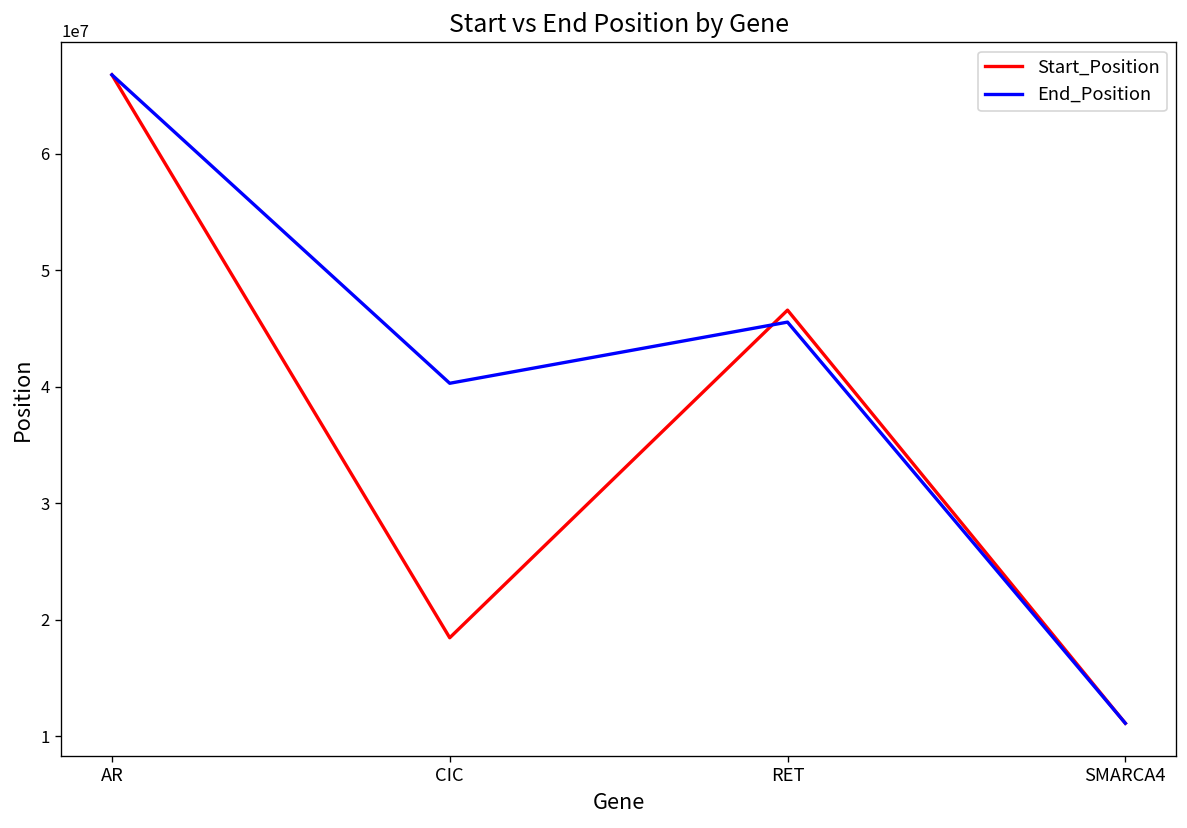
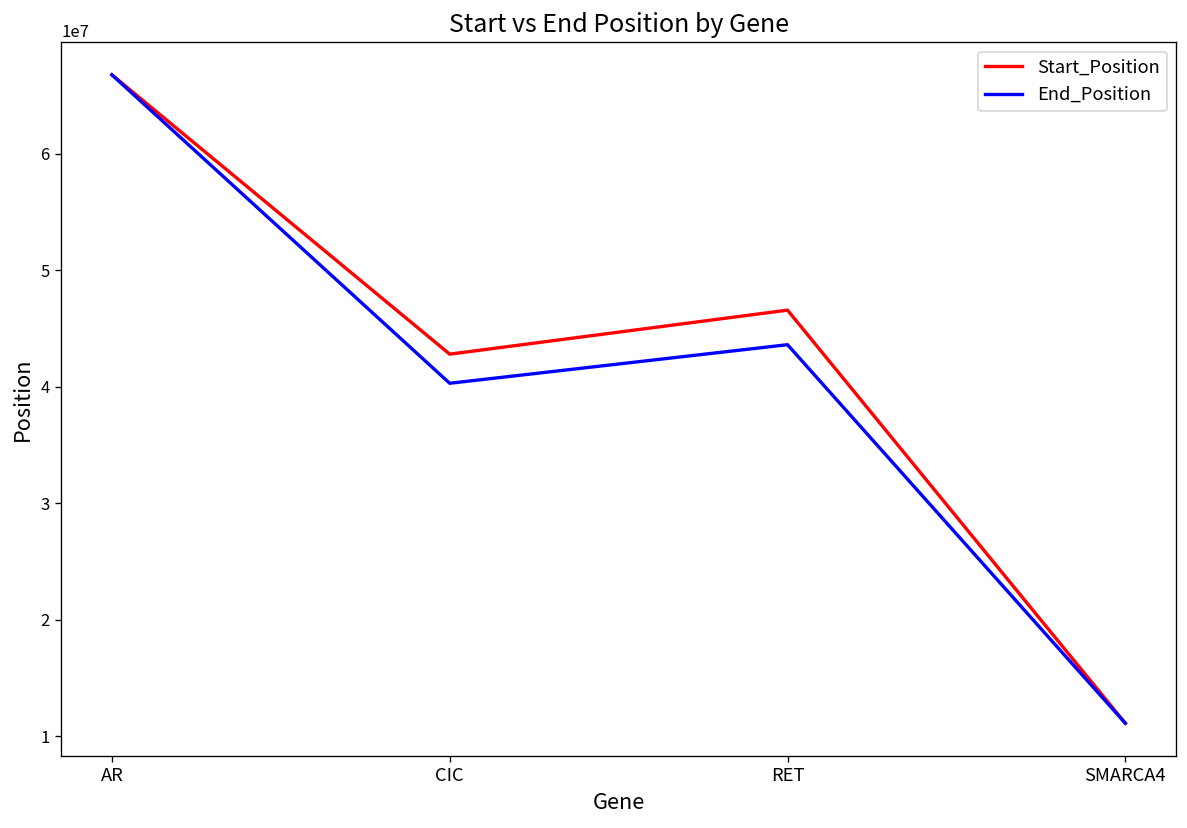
Start_Position, CIC: 18000000 -> 43000000
End_Position, RET: 46000000 -> 44000000
